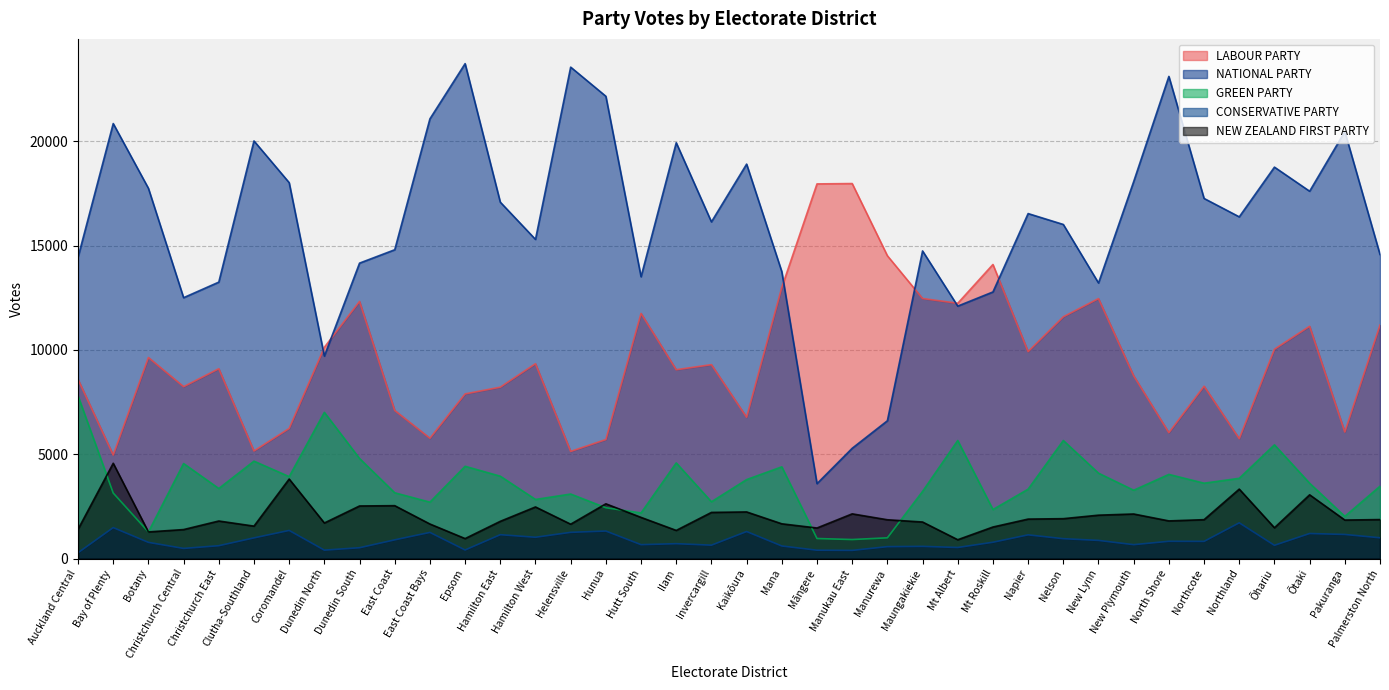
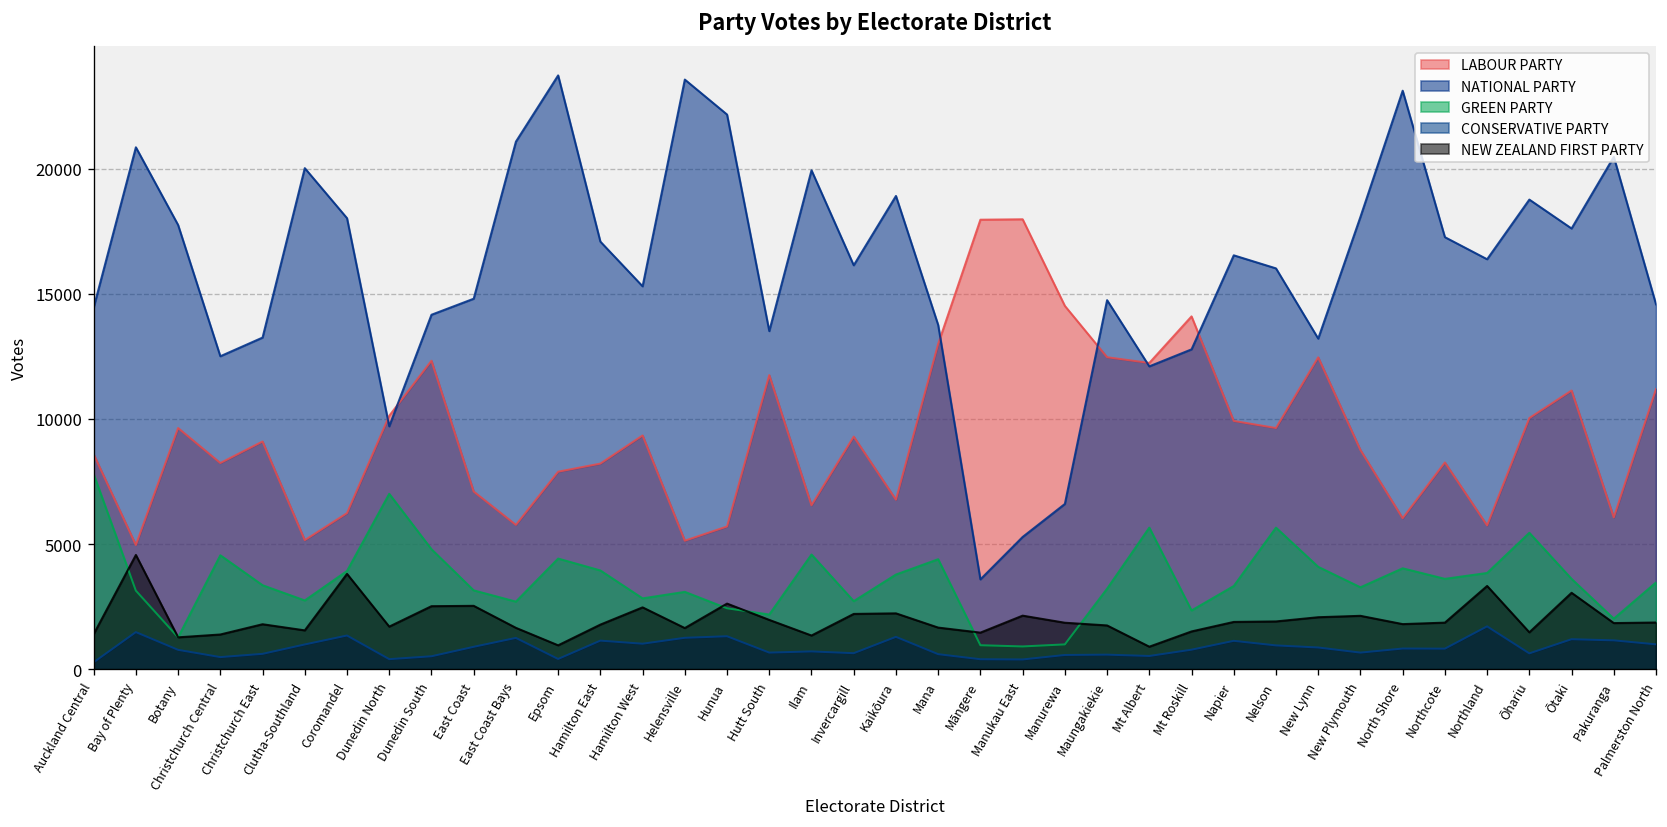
GREEN PARTY, Clutha-Southland: 4700 -> 2800
LABOUR PARTY, Ilam: 9100 -> 6600
LABOUR PARTY, Nelson: 11600 -> 9600
